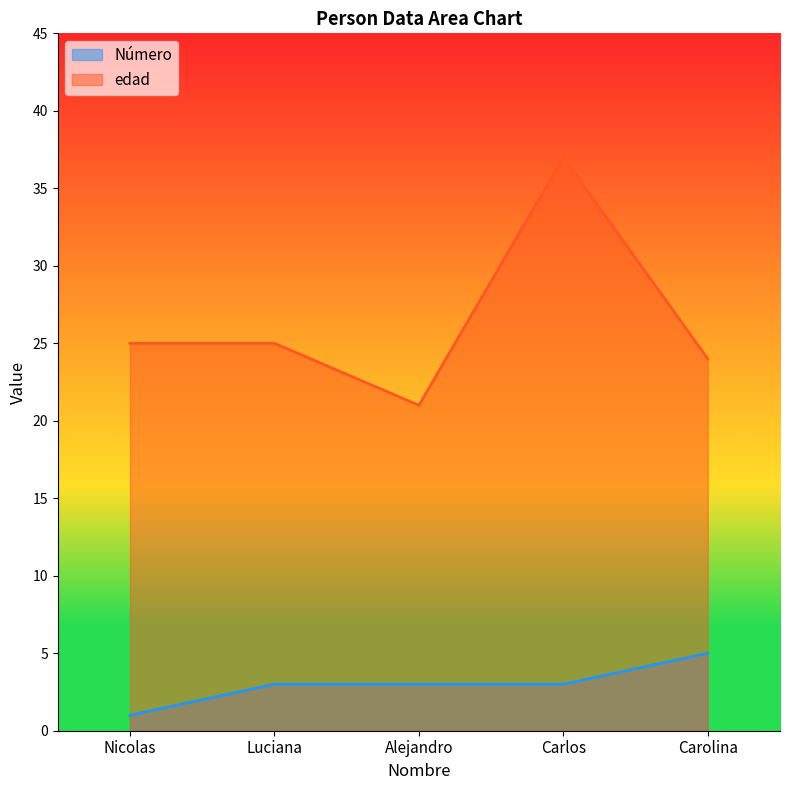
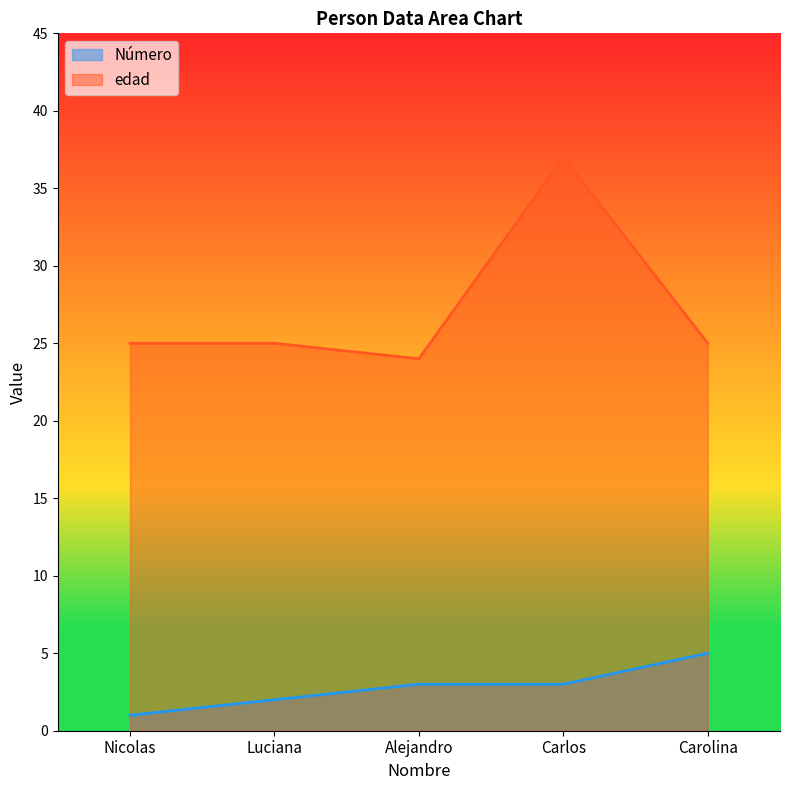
Número, Luciana: 3 -> 2
edad, Alejandro: 21 -> 24
edad, Carolina: 24 -> 25
